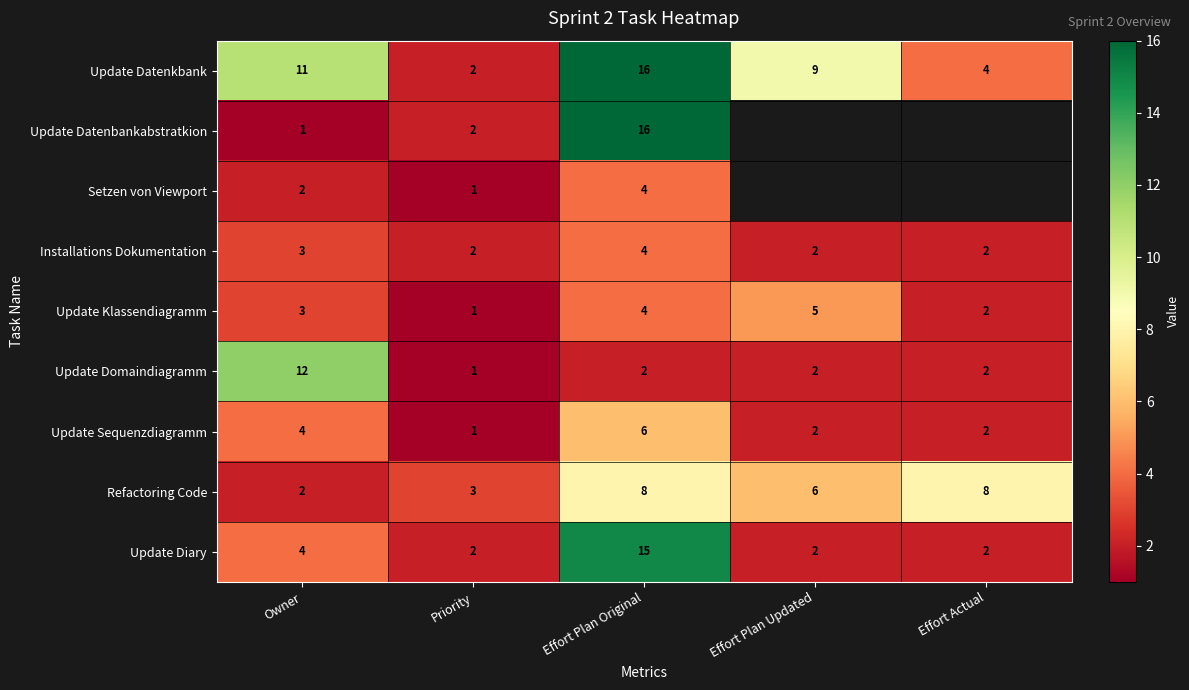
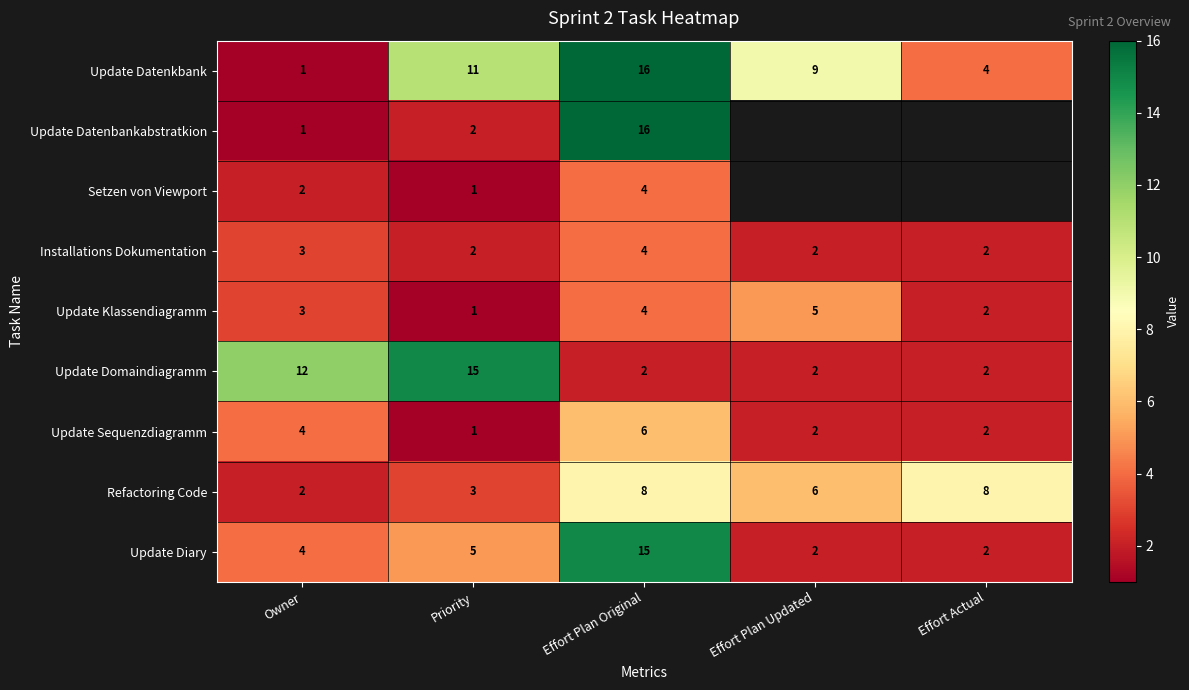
Update Datenkbank, Owner: 11 -> 1
Update Datenkbank, Priority: 2 -> 11
Update Domaindiagramm, Priority: 1 -> 15
Update Diary, Priority: 2 -> 5
